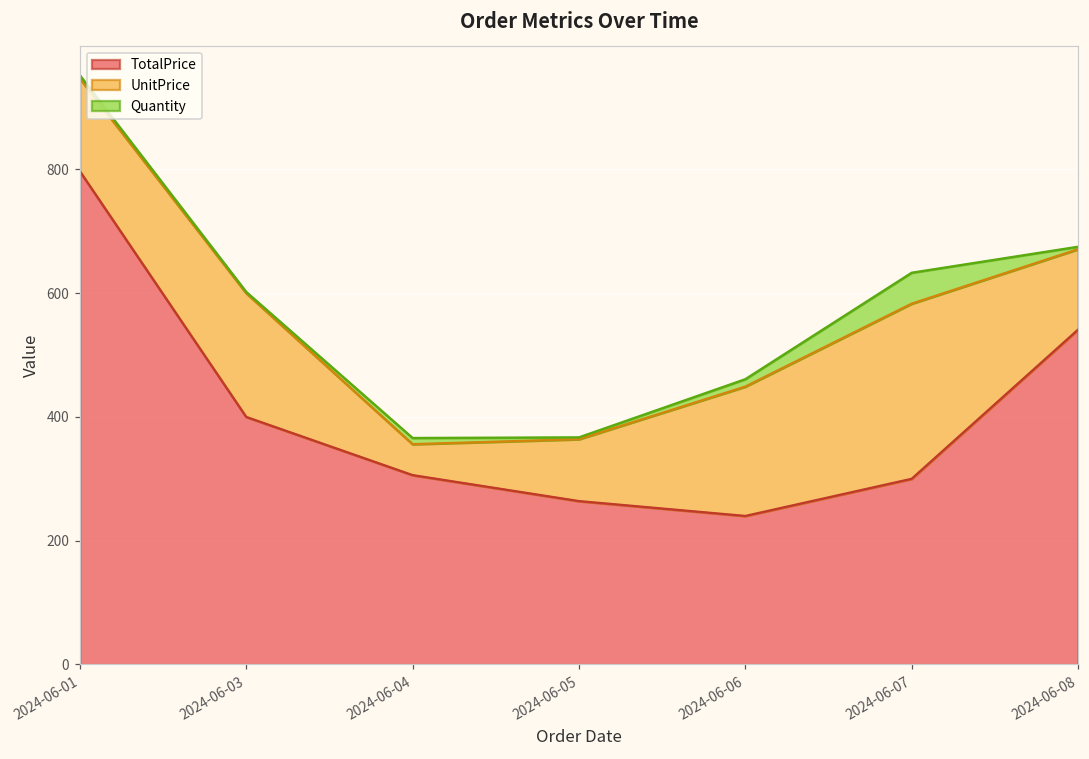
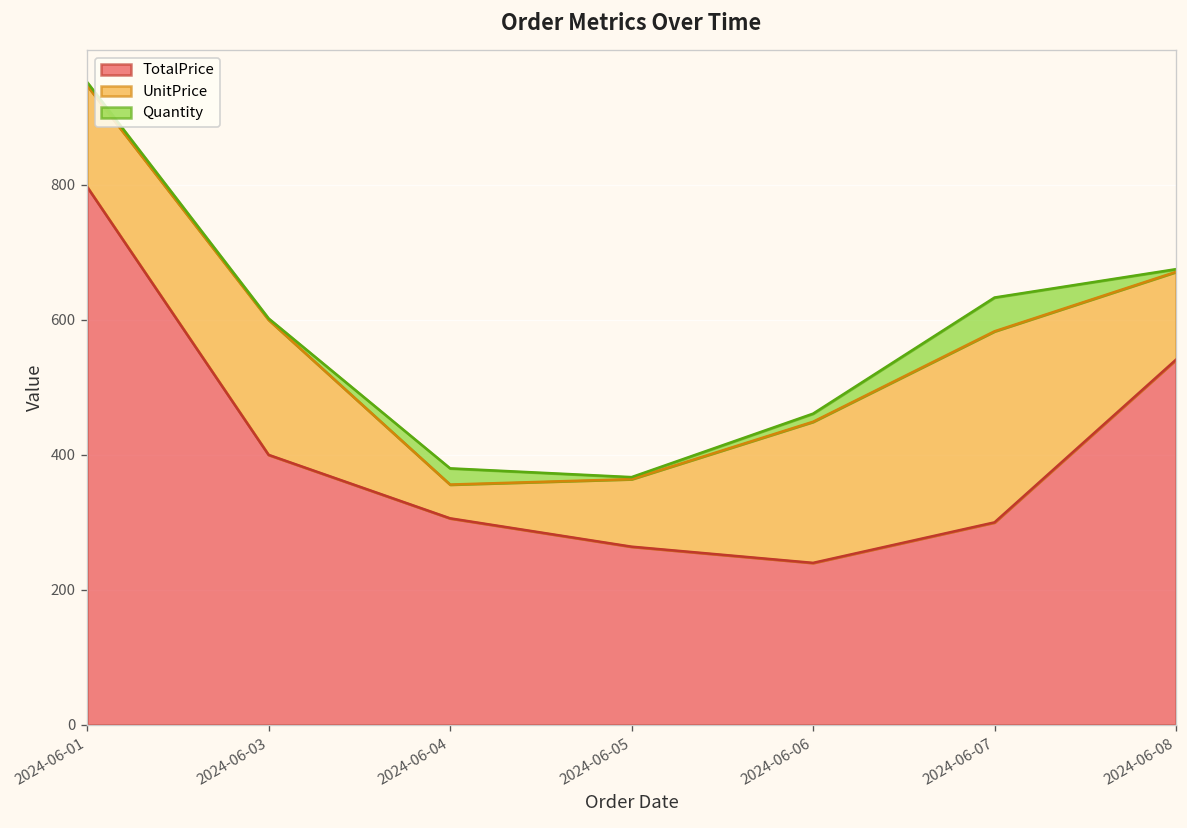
Quantity, 2024-06-04: 10 -> 20
